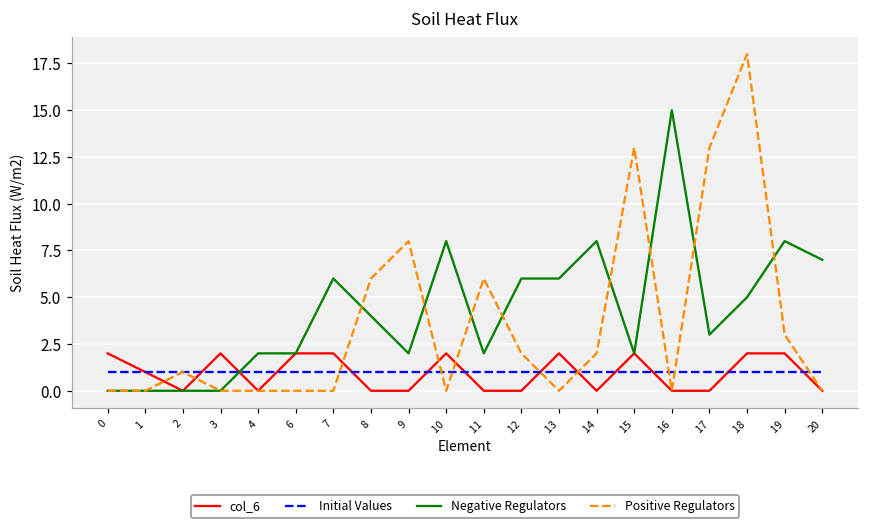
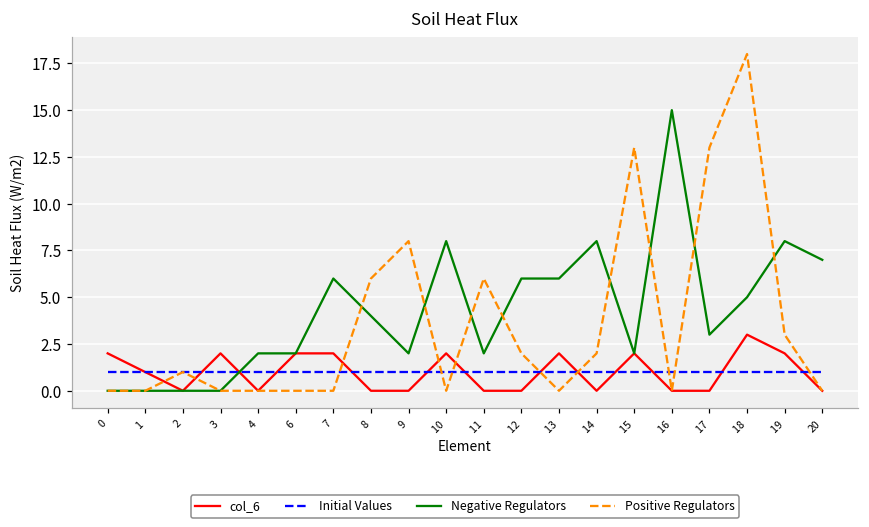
col_6, 18: 2 -> 3
